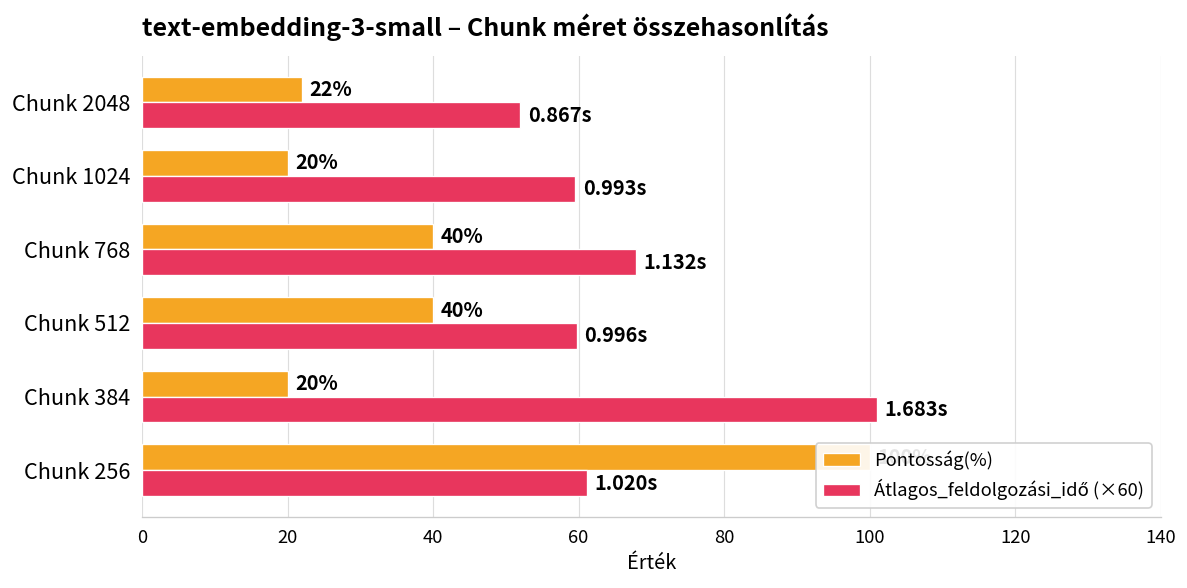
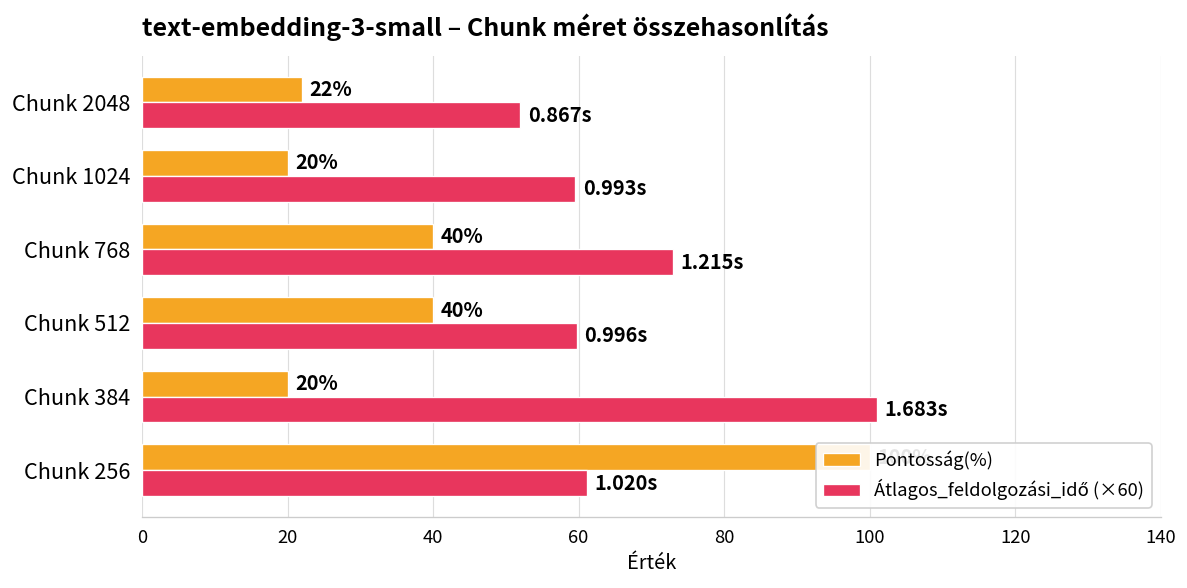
Átlagos_feldolgozási_idő (×60), Chunk 768: 1.132s -> 1.215s
